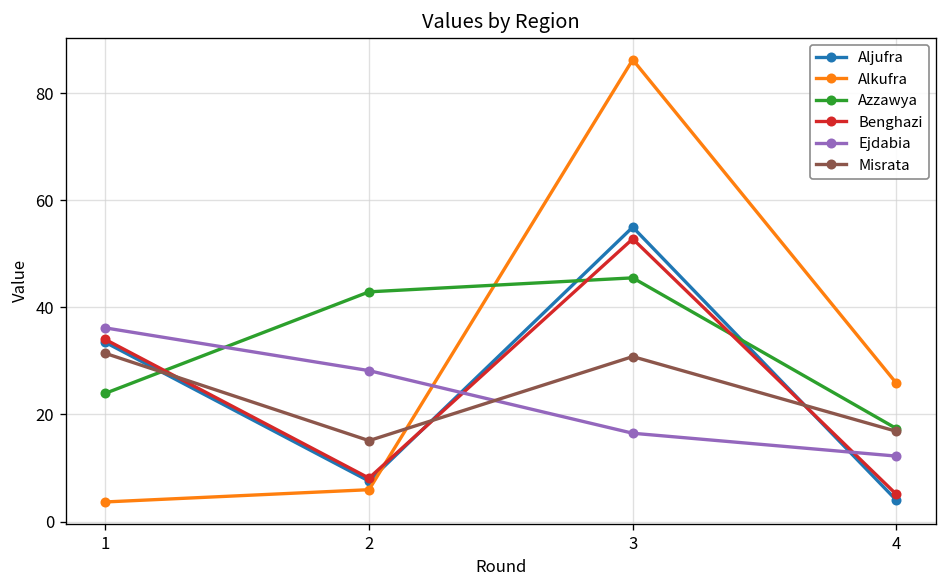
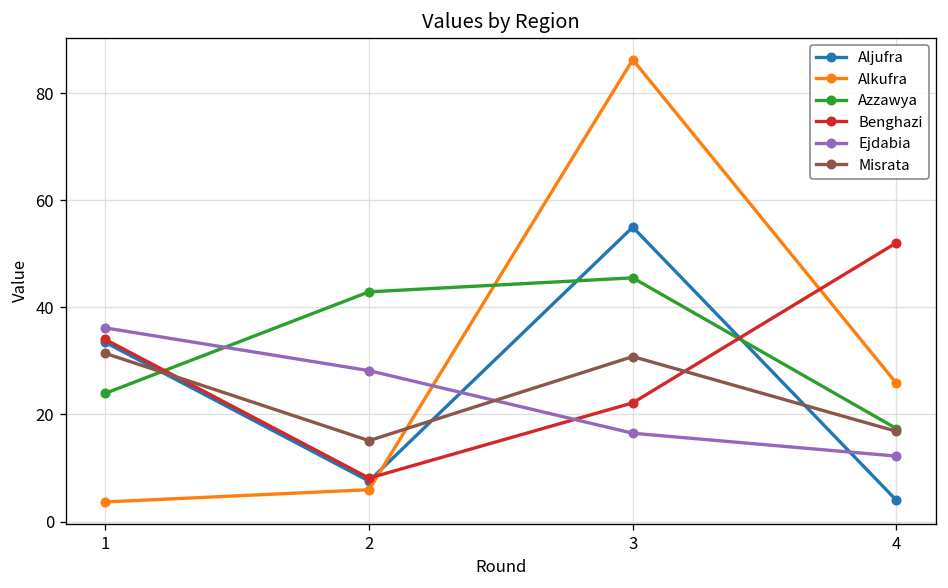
Benghazi, 3: 53 -> 22
Benghazi, 4: 5 -> 52
